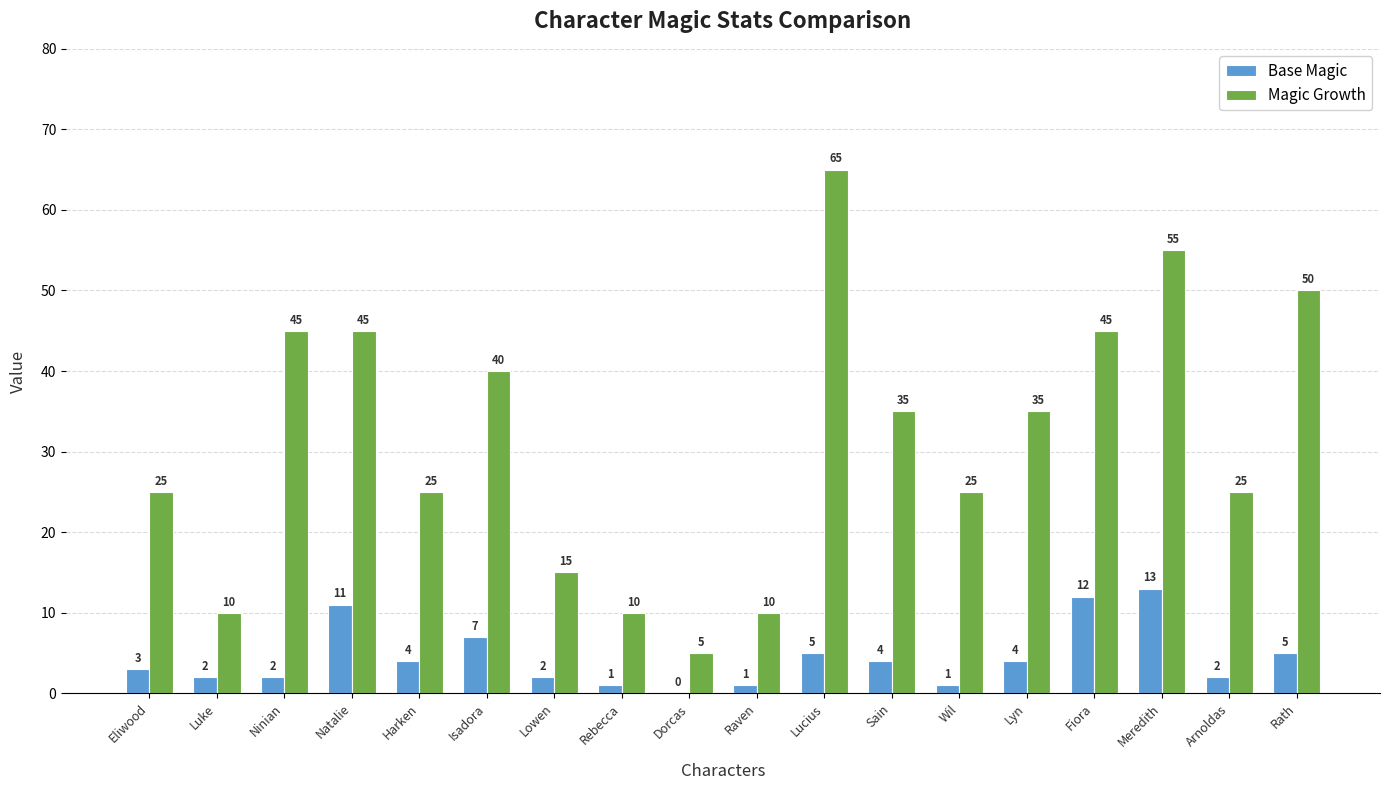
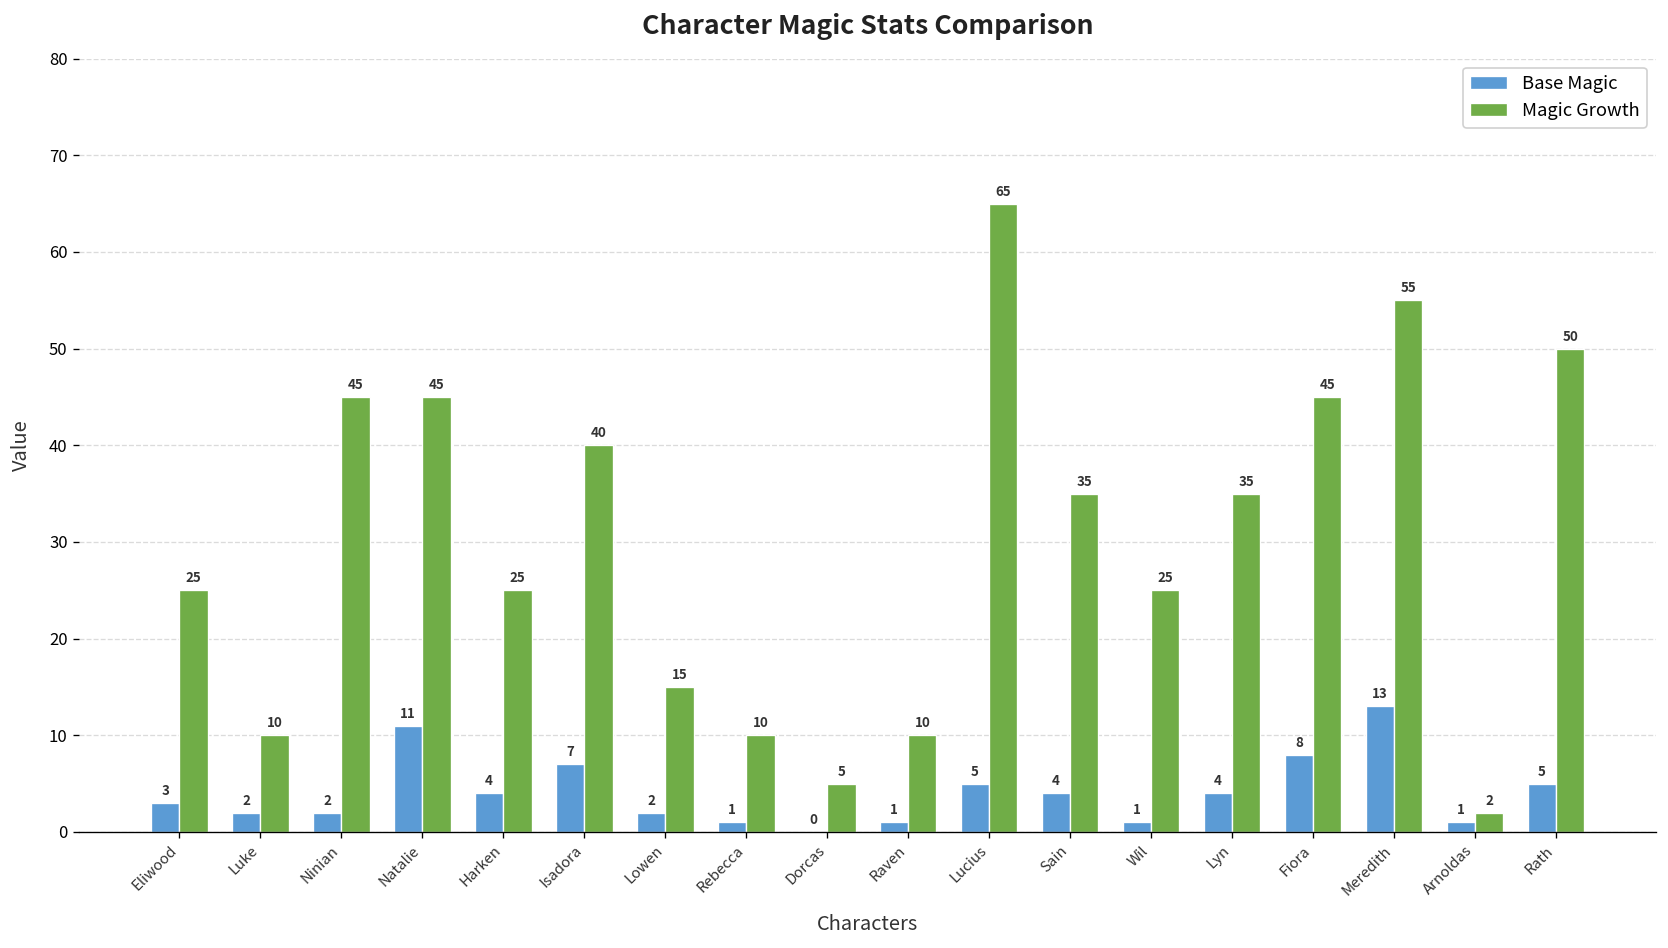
Base Magic, Fiora: 12 -> 8
Base Magic, Arnoldas: 2 -> 1
Magic Growth, Arnoldas: 25 -> 2
